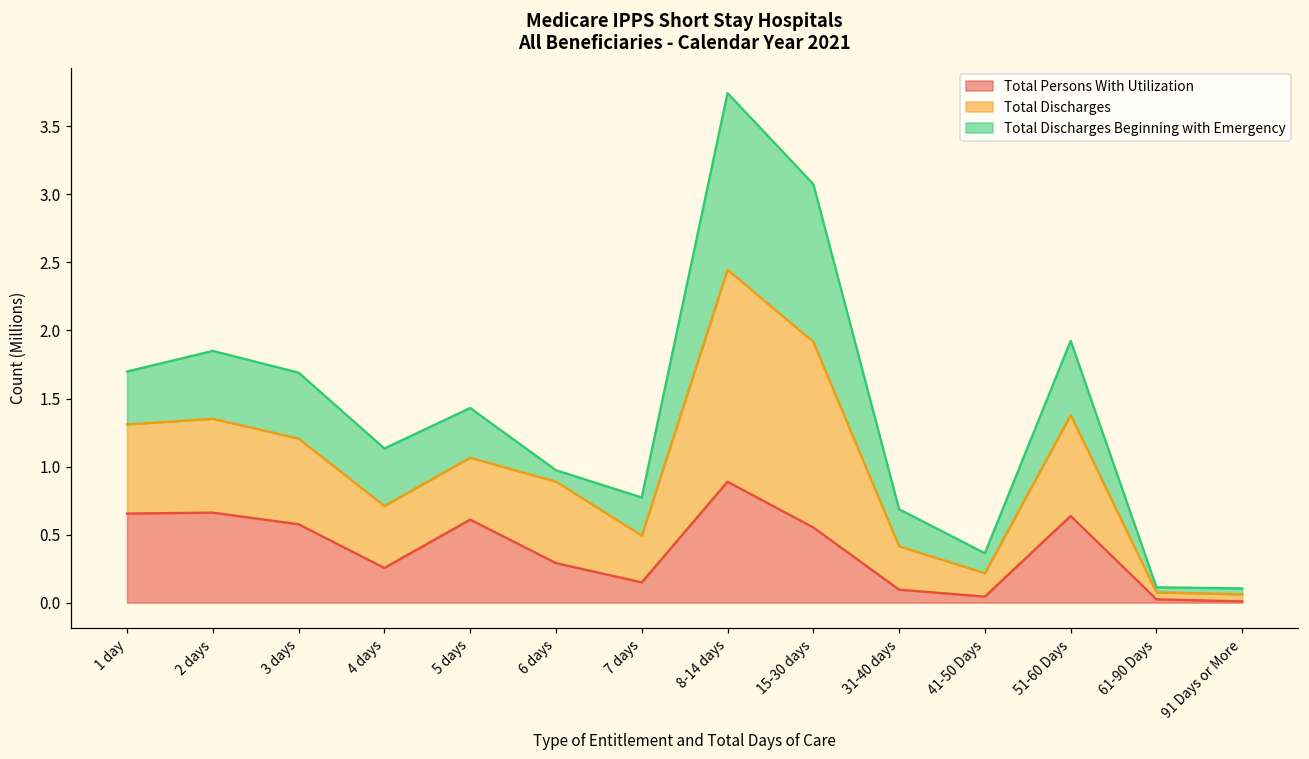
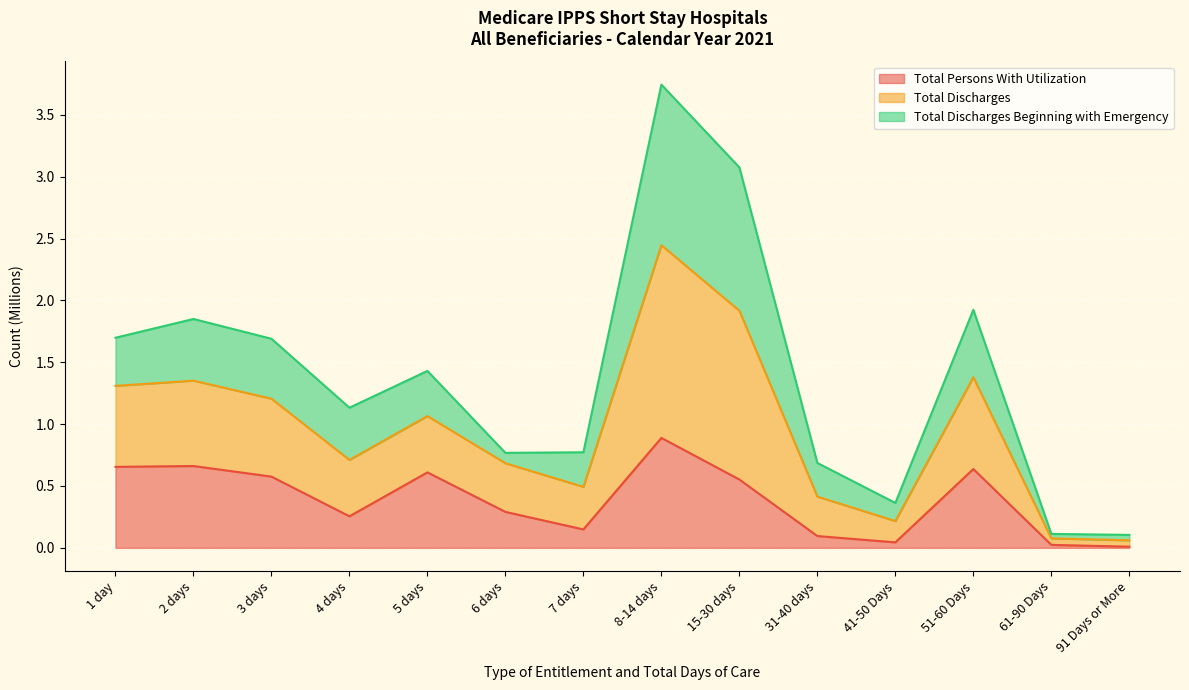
Total Discharges, 6 days: 0.60 -> 0.39
